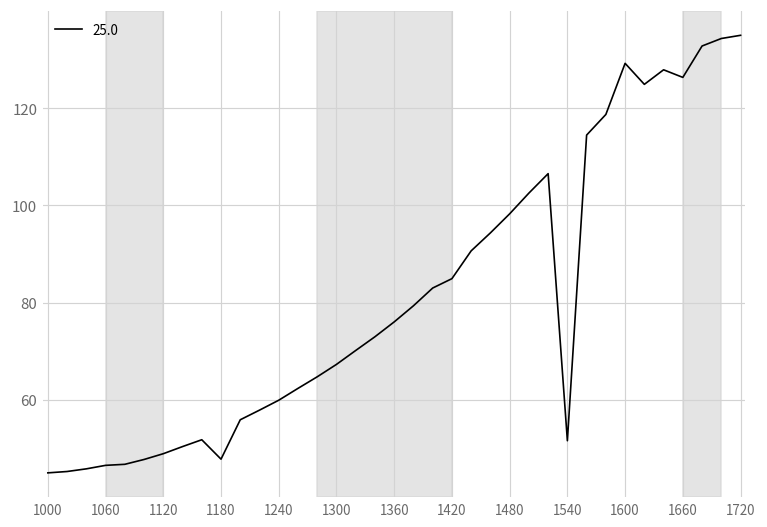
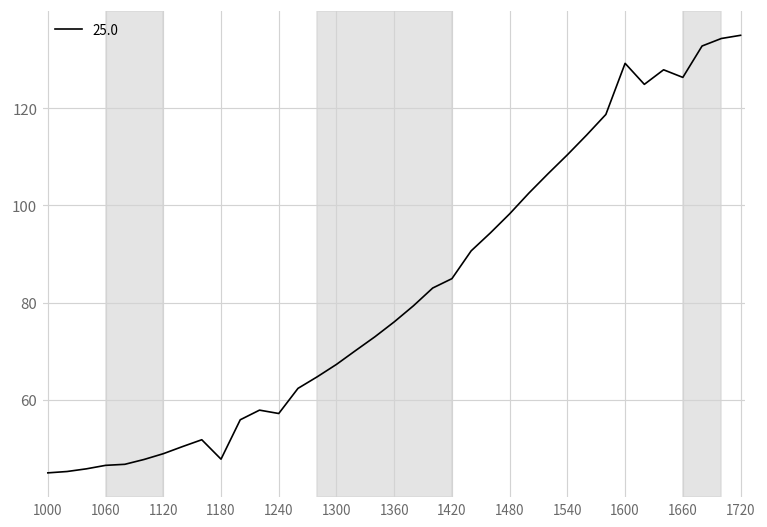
1240: 60 -> 57
1540: 52 -> 110
